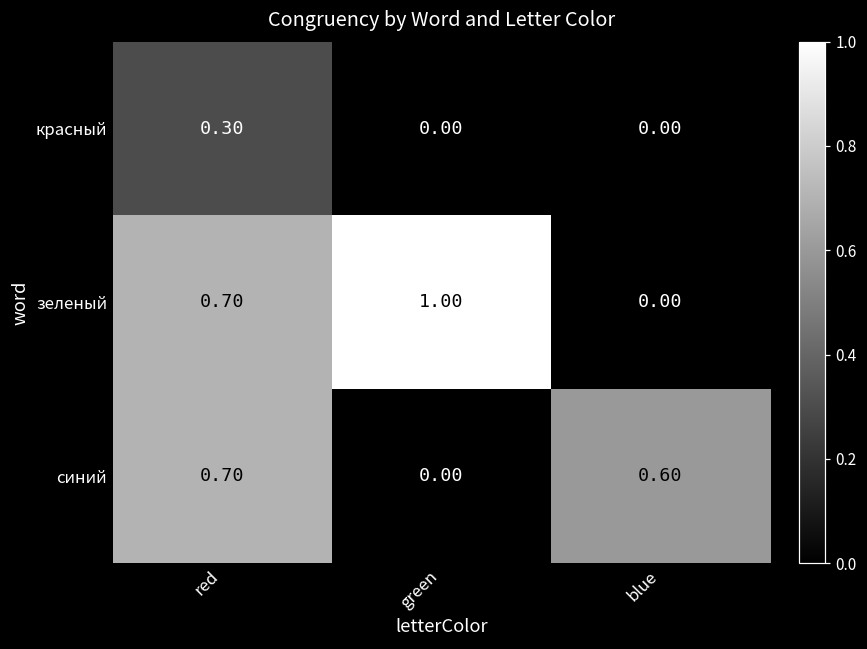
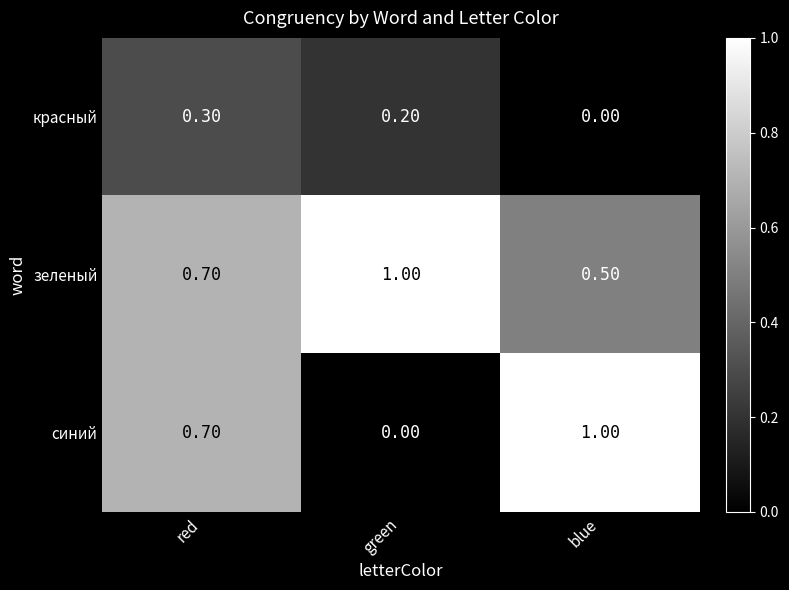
красный, green: 0.00 -> 0.20
зеленый, blue: 0.00 -> 0.50
синий, blue: 0.60 -> 1.00
